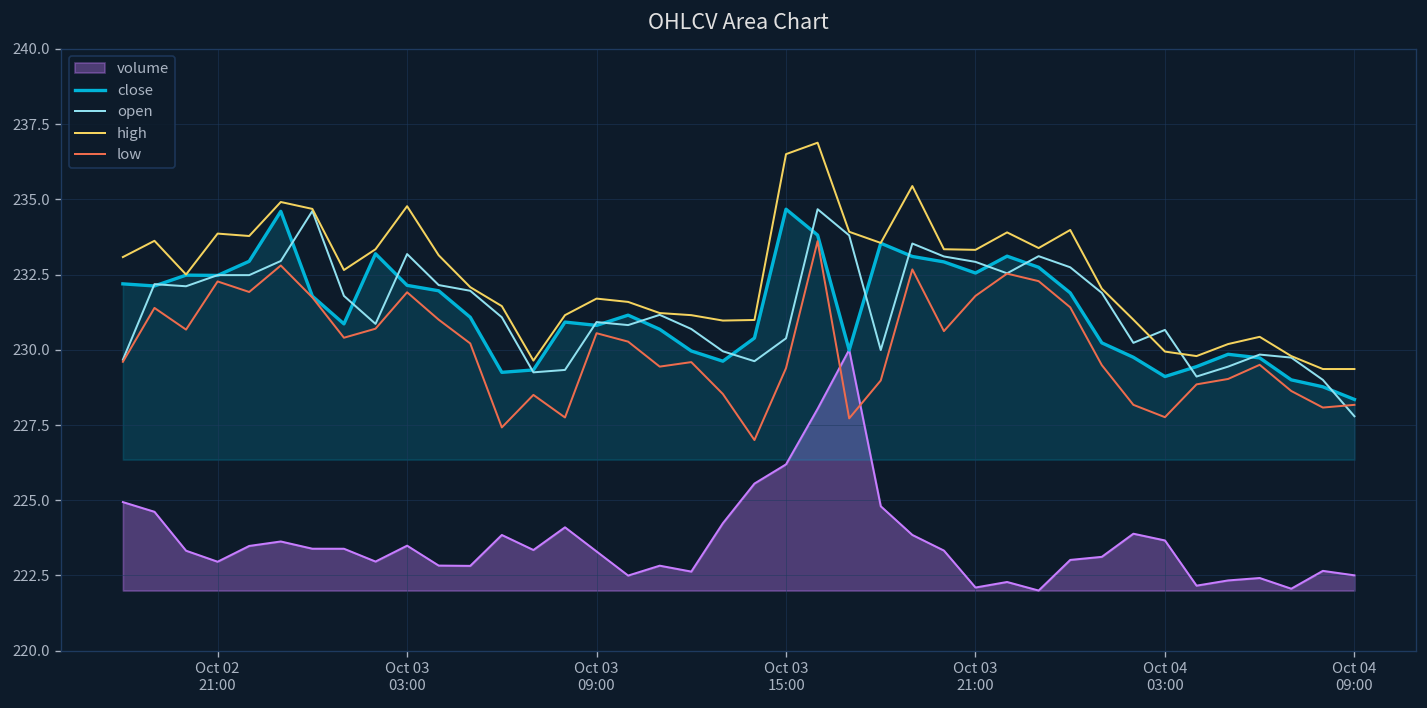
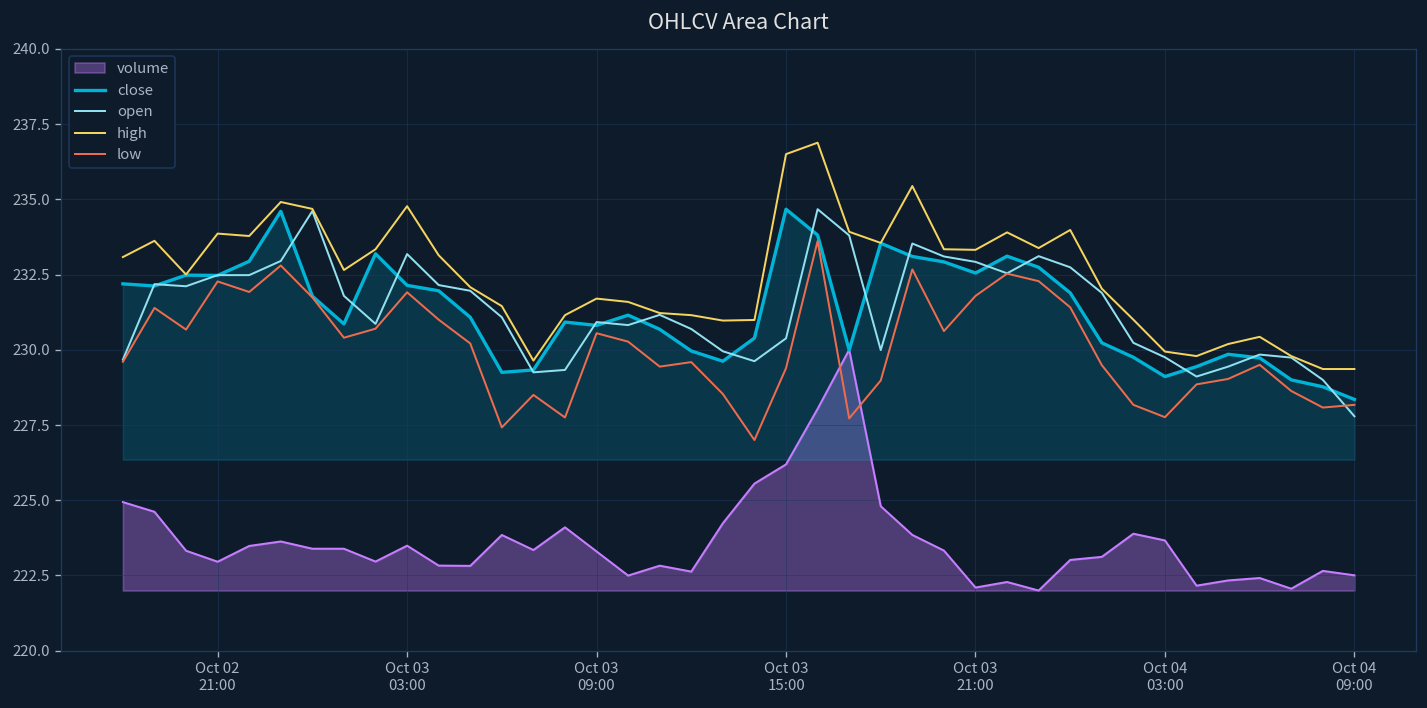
open, Oct 04 03:00: 230.7 -> 229.8
